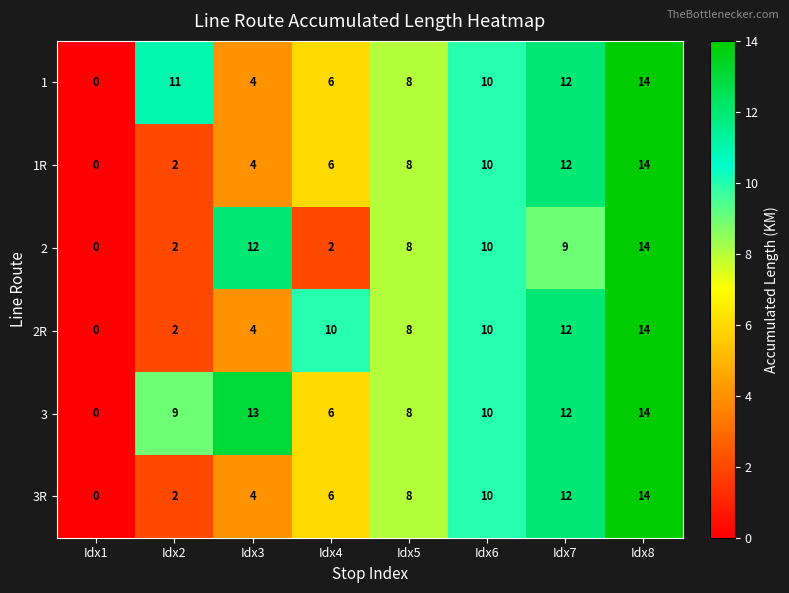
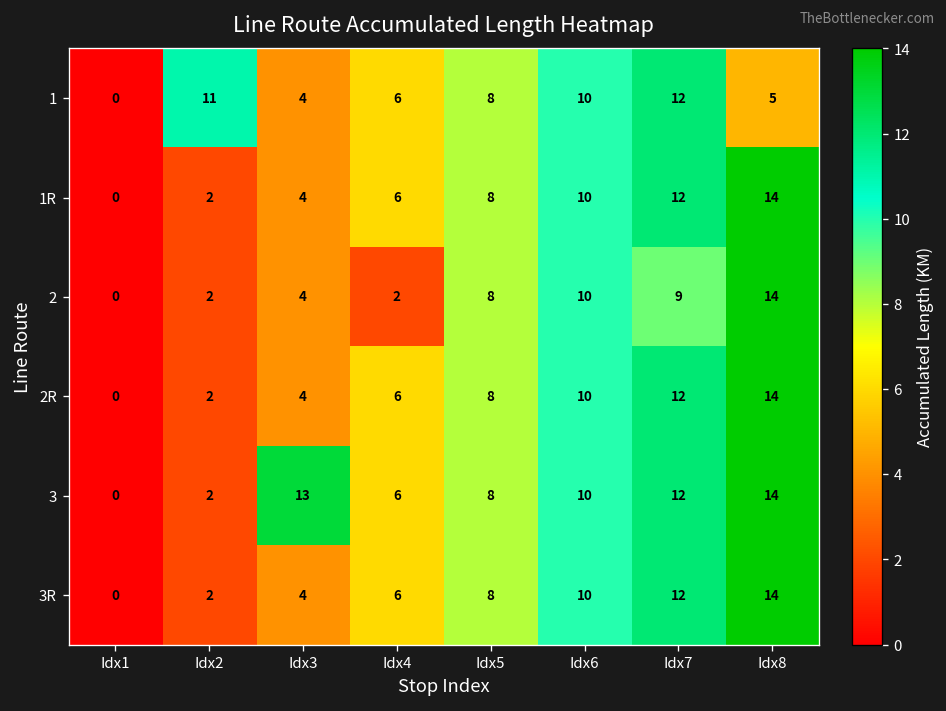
1, Idx8: 14 -> 5
2, Idx3: 12 -> 4
2R, Idx4: 10 -> 6
3, Idx2: 9 -> 2
